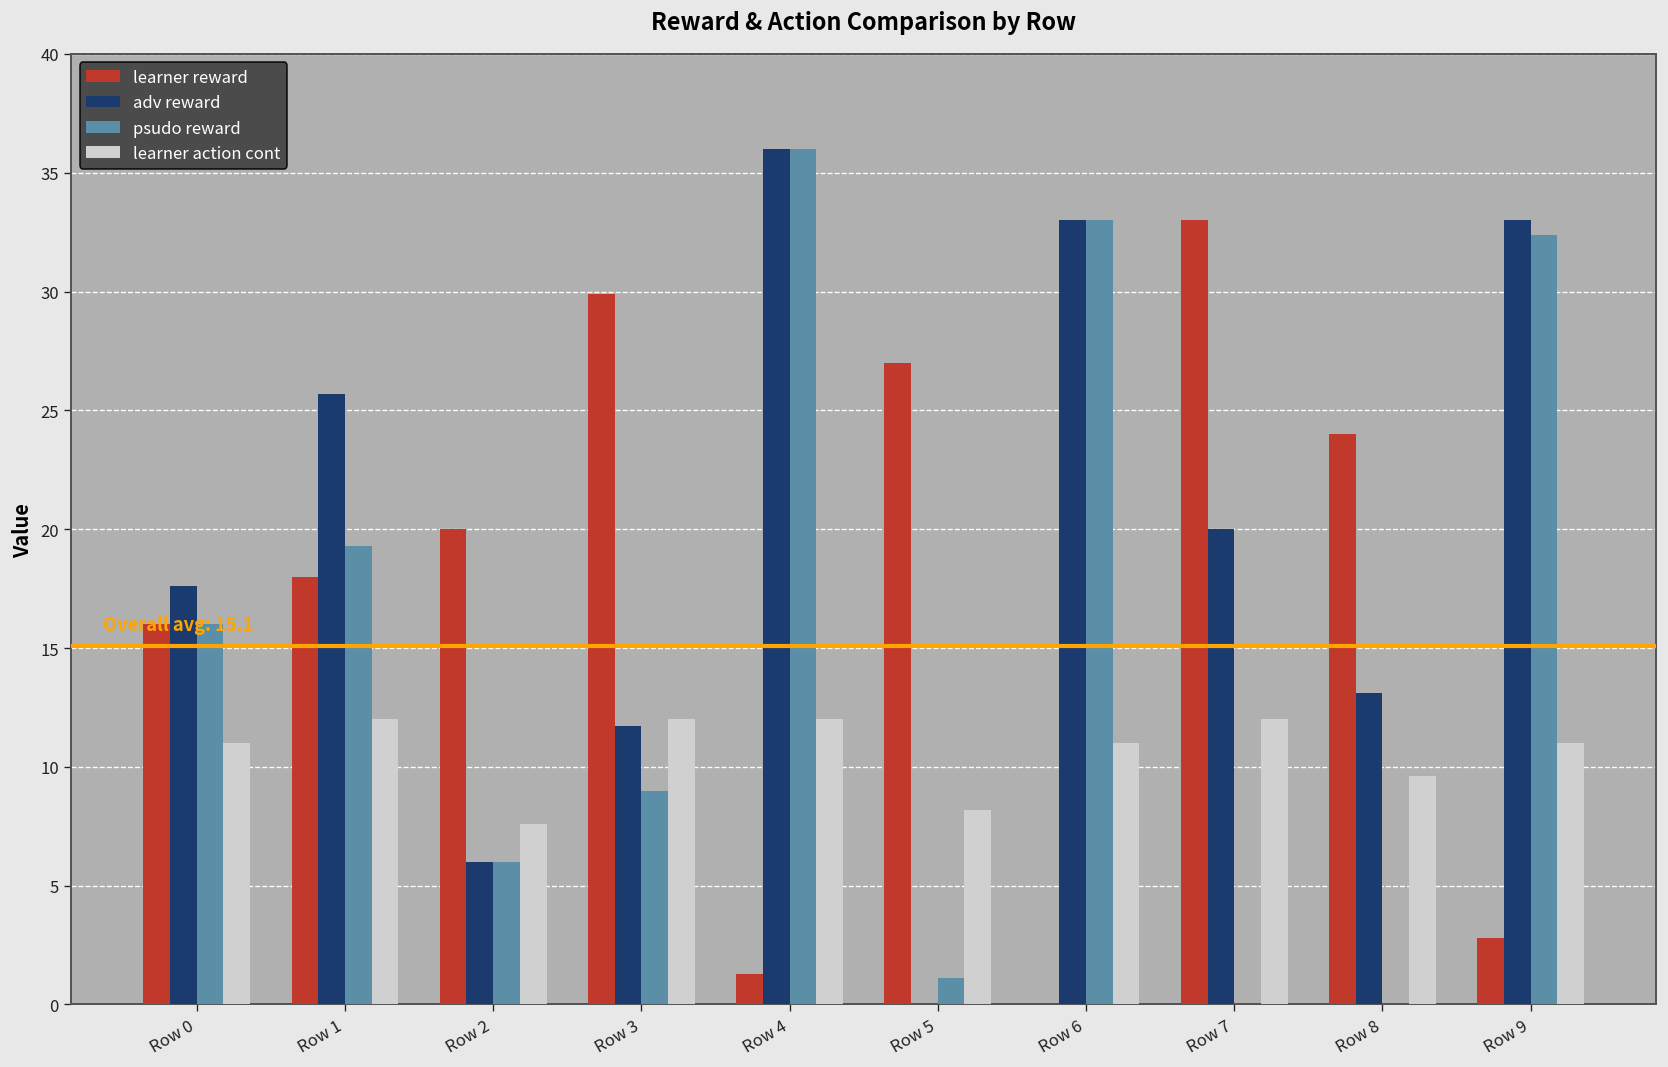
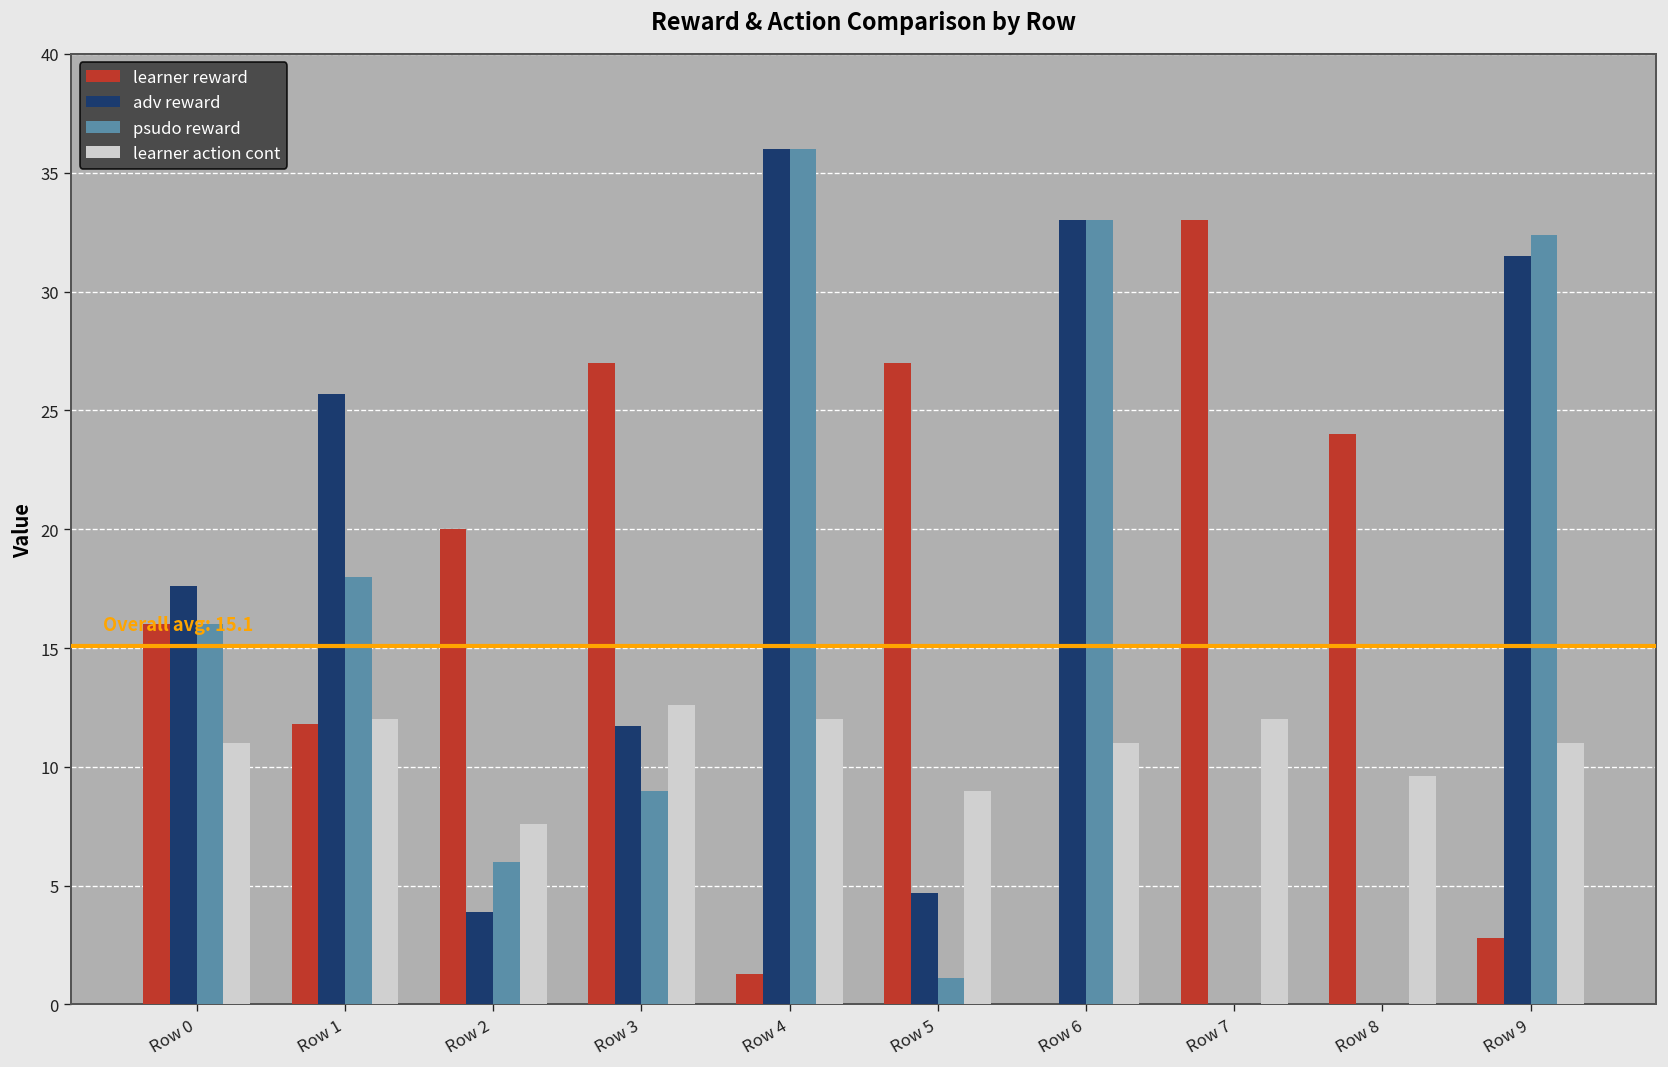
learner reward, Row 1: 18.0 -> 11.8
psudo reward, Row 1: 19.3 -> 18.0
adv reward, Row 2: 6.0 -> 3.9
learner reward, Row 3: 29.9 -> 27.0
learner action cont, Row 3: 12.0 -> 12.6
adv reward, Row 5: 0.0 -> 4.7
learner action cont, Row 5: 8.2 -> 9.0
adv reward, Row 7: 20 -> 0
adv reward, Row 8: 13.1 -> 0.0
adv reward, Row 9: 33.0 -> 31.5
